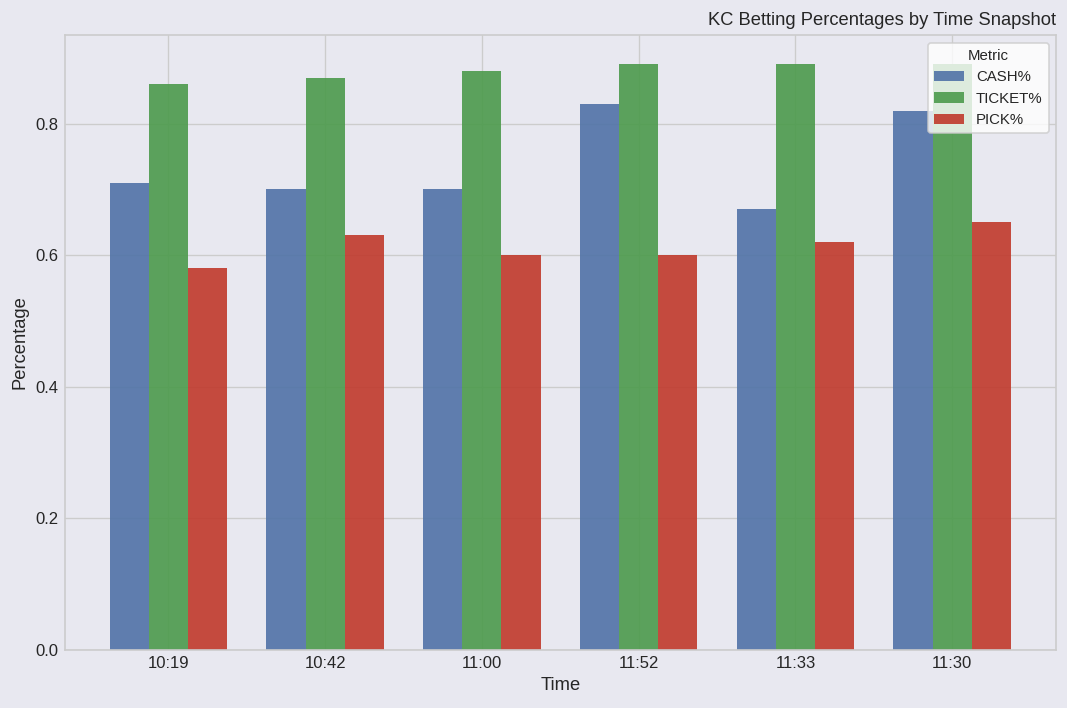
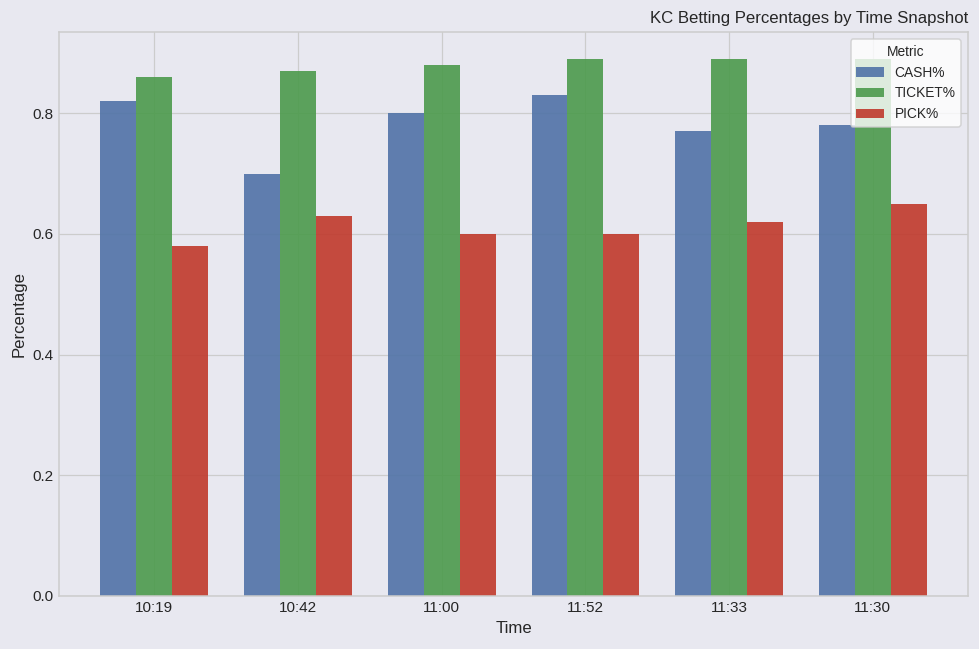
CASH%, 10:19: 0.71 -> 0.82
CASH%, 11:00: 0.7 -> 0.8
CASH%, 11:33: 0.67 -> 0.77
CASH%, 11:30: 0.82 -> 0.78
